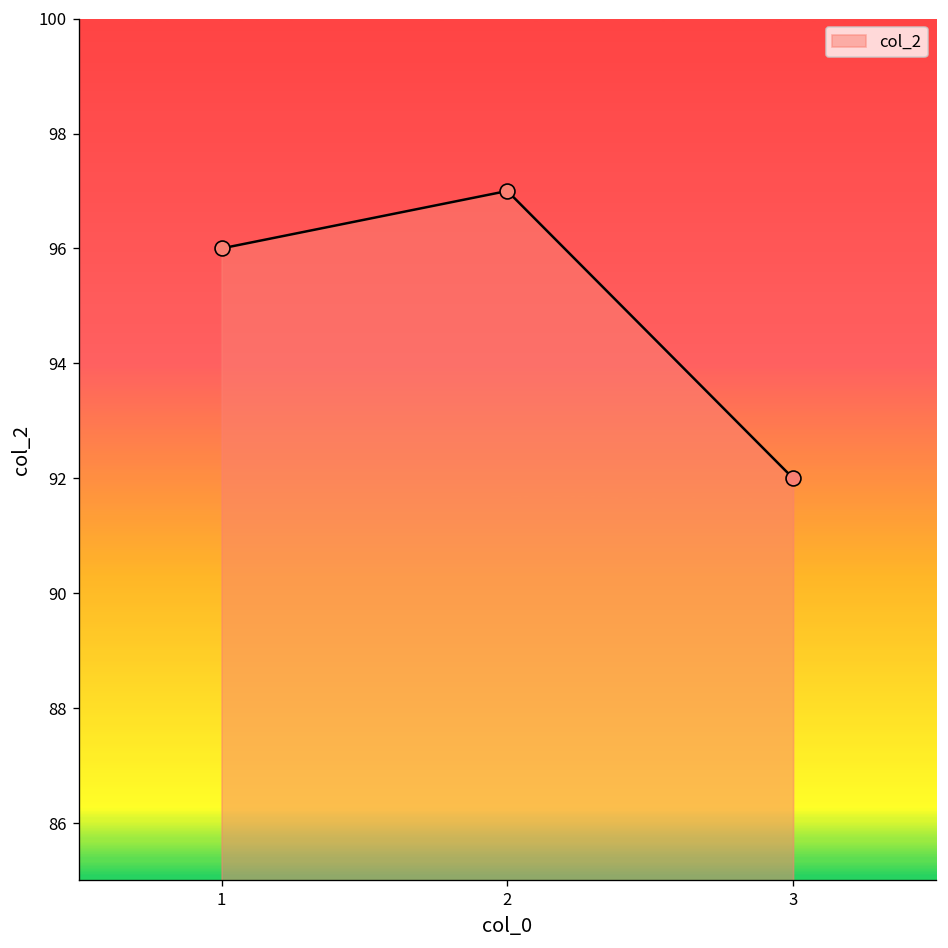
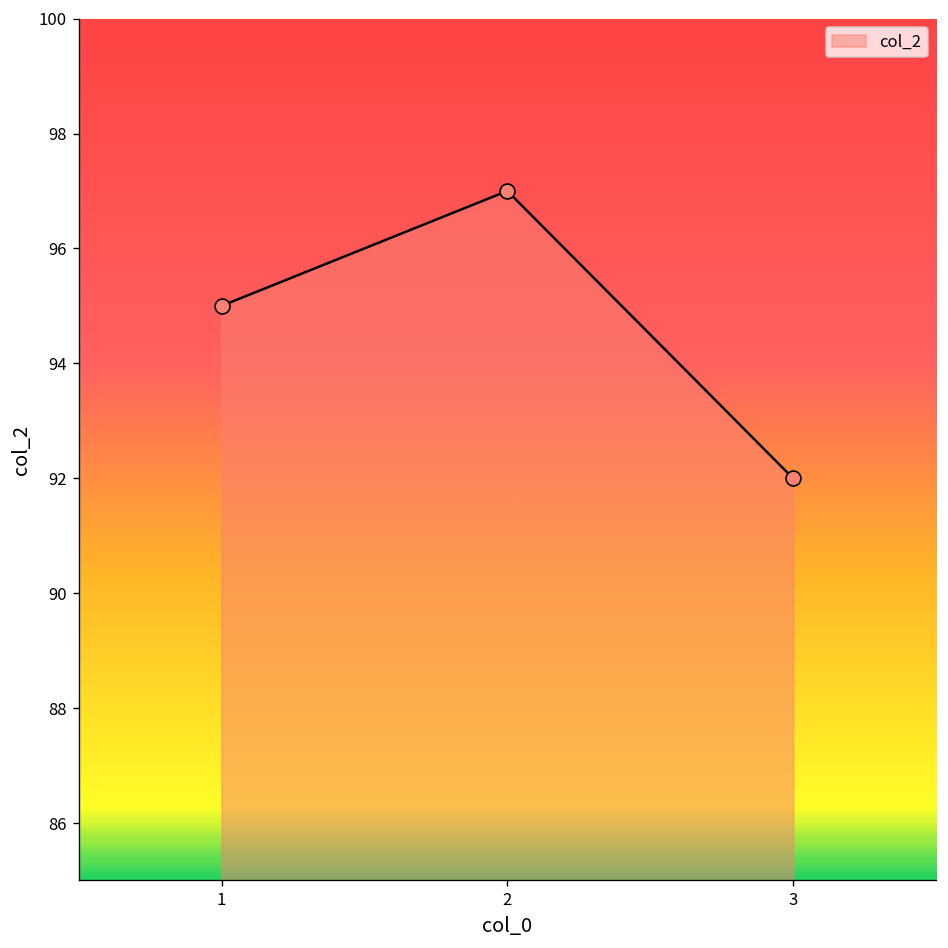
1: 96 -> 95
